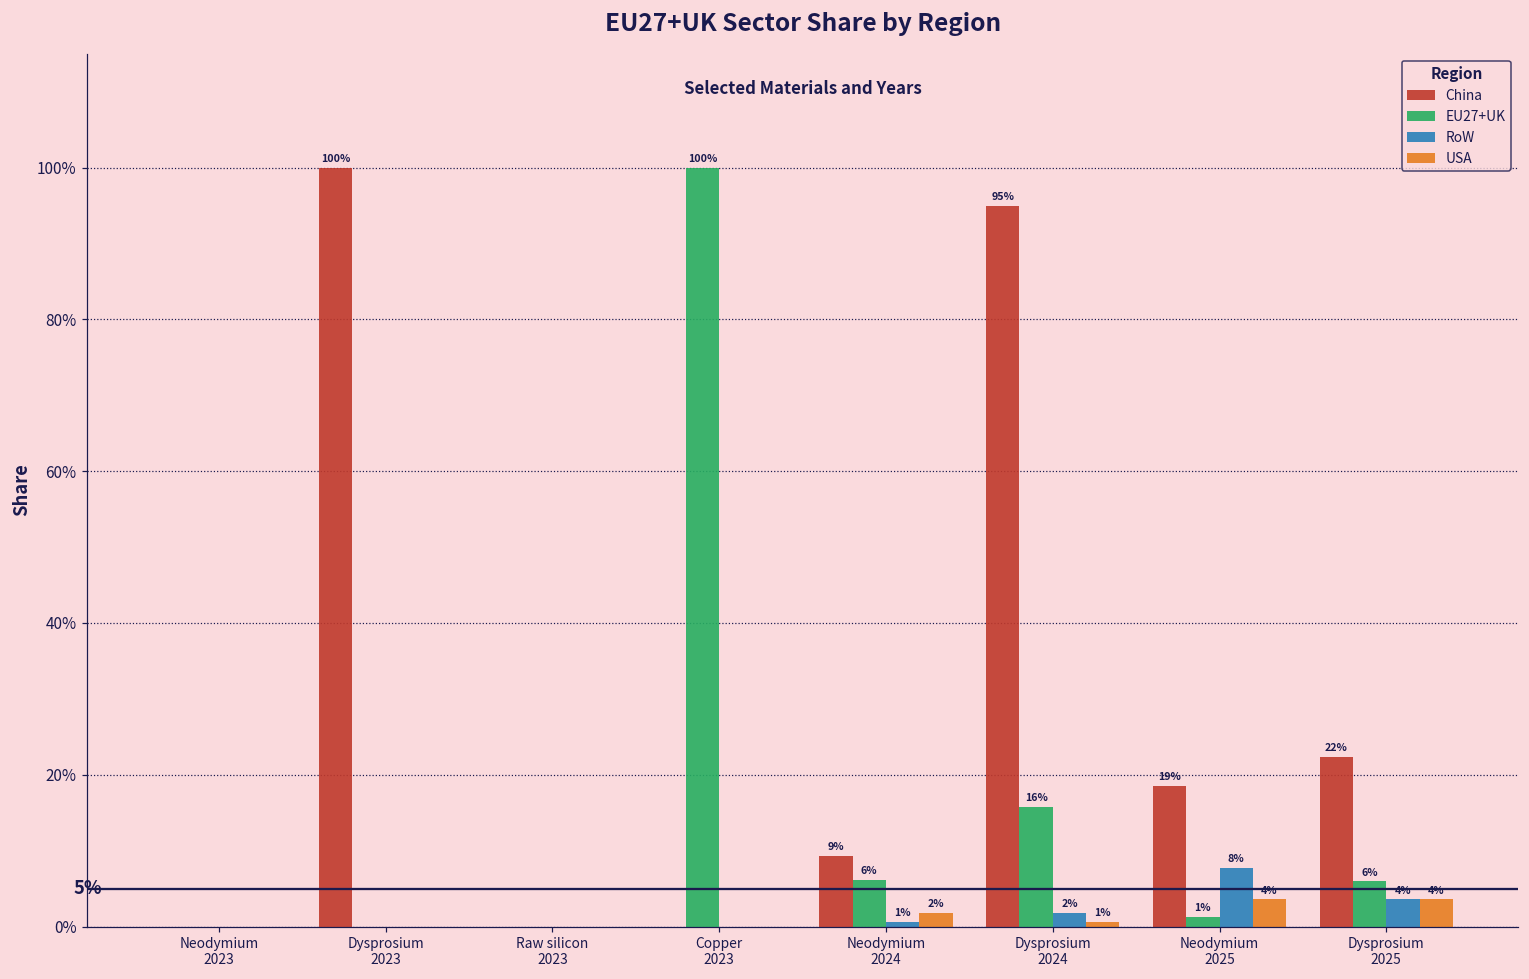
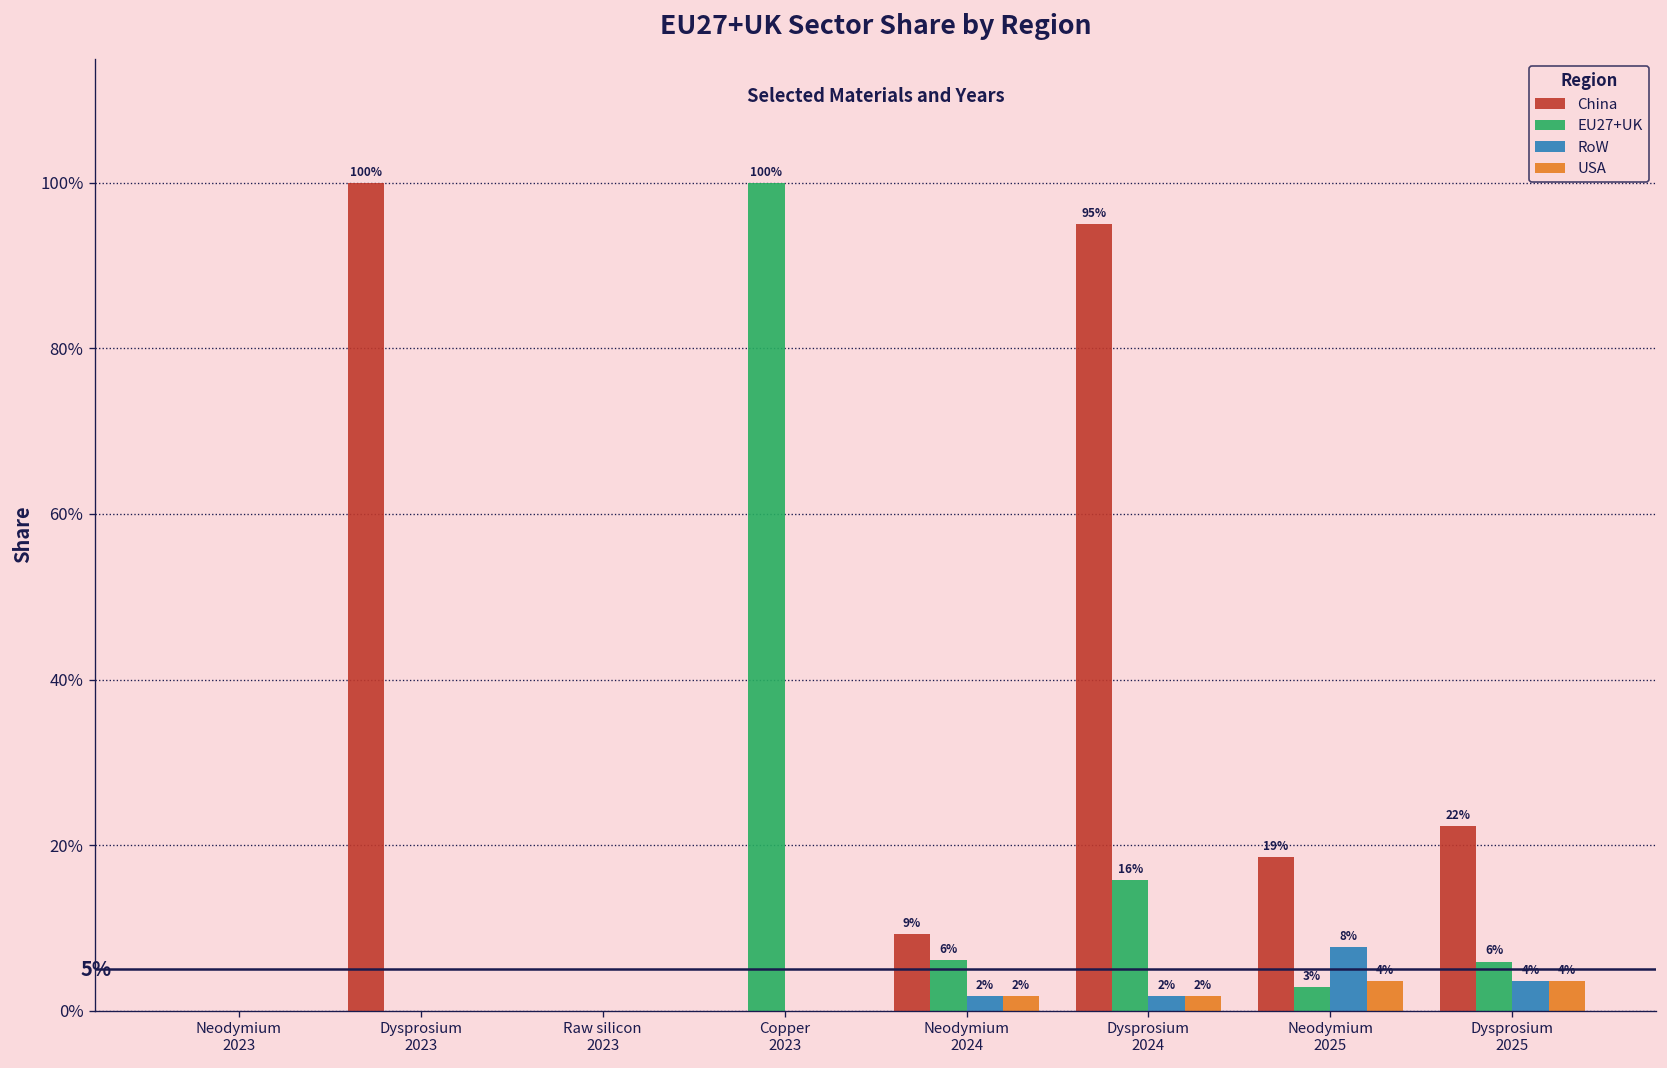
RoW, Neodymium 2024: 1% -> 2%
USA, Dysprosium 2024: 1% -> 2%
EU27+UK, Neodymium 2025: 1% -> 3%
